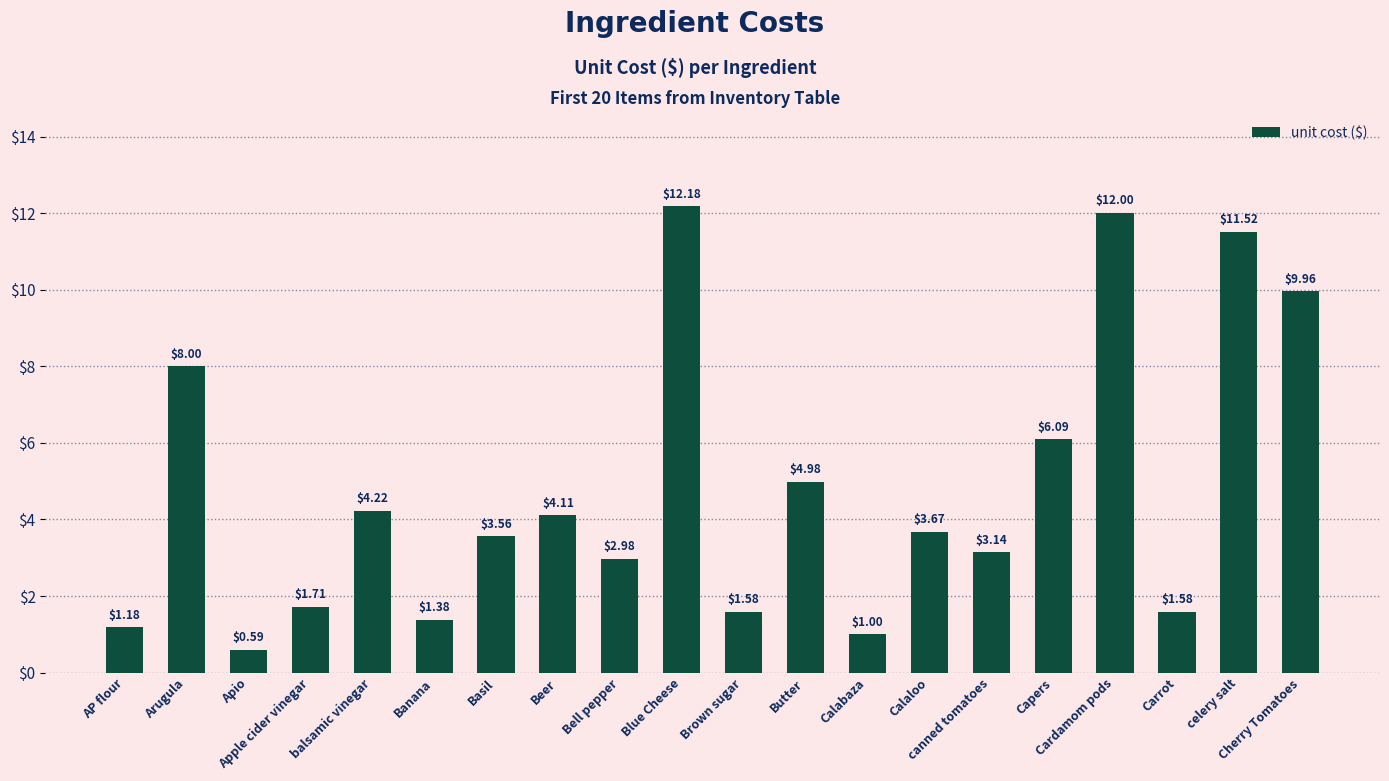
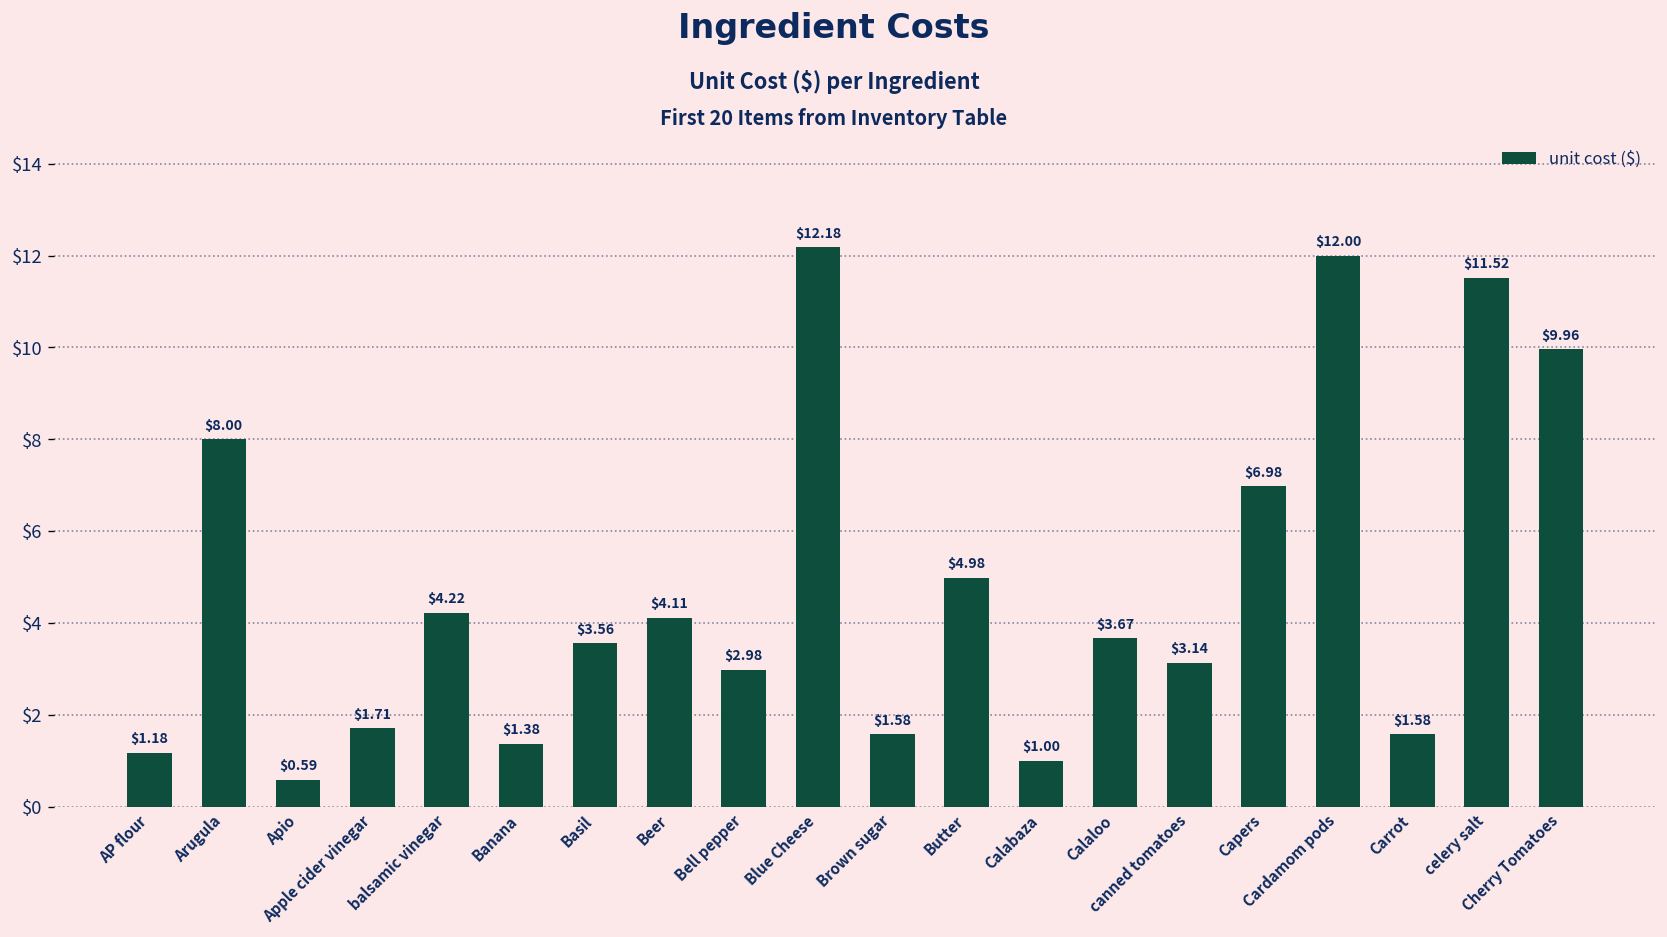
Capers: $6.09 -> $6.98
